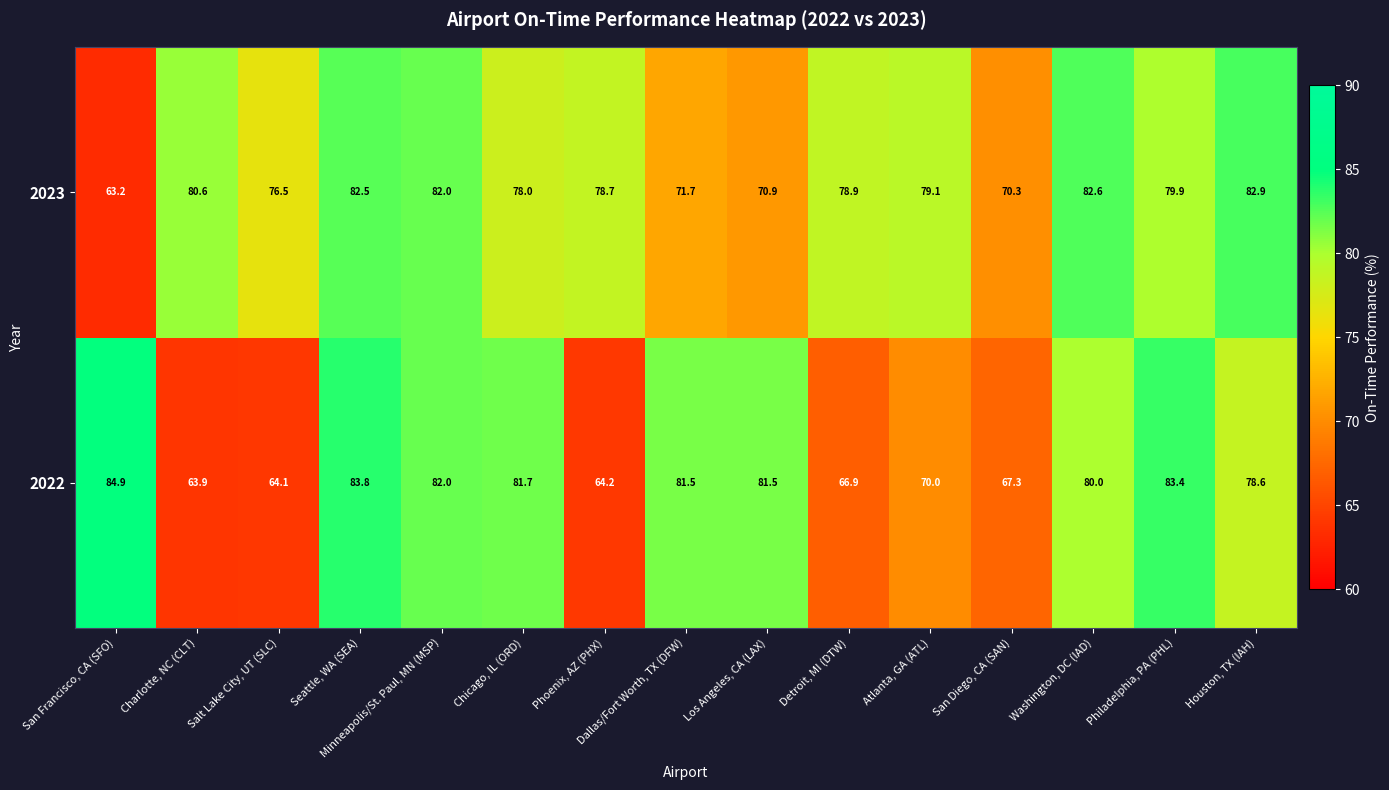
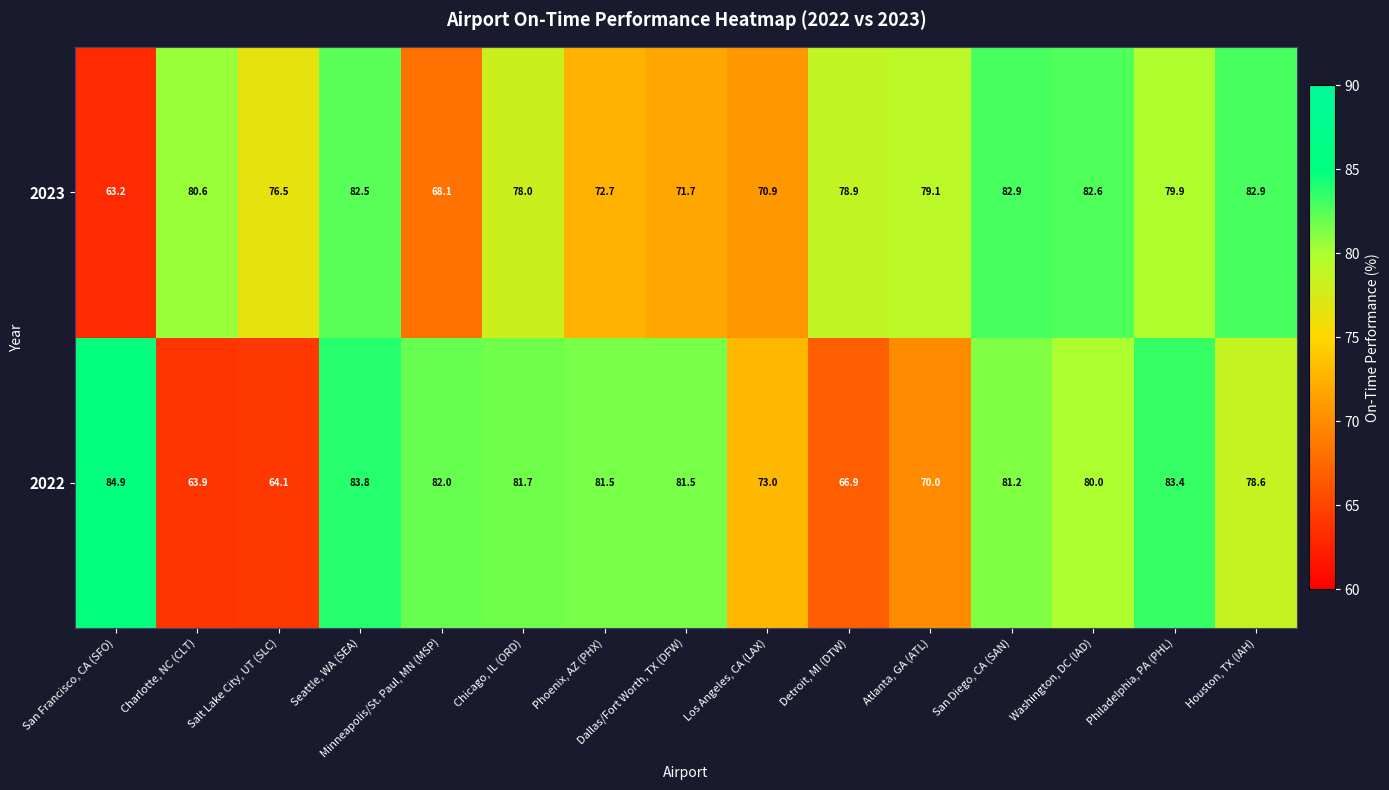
2023, Minneapolis/St. Paul, MN (MSP): 82.0 -> 68.1
2023, Phoenix, AZ (PHX): 78.7 -> 72.7
2023, San Diego, CA (SAN): 70.3 -> 82.9
2022, Phoenix, AZ (PHX): 64.2 -> 81.5
2022, Los Angeles, CA (LAX): 81.5 -> 73.0
2022, San Diego, CA (SAN): 67.3 -> 81.2
